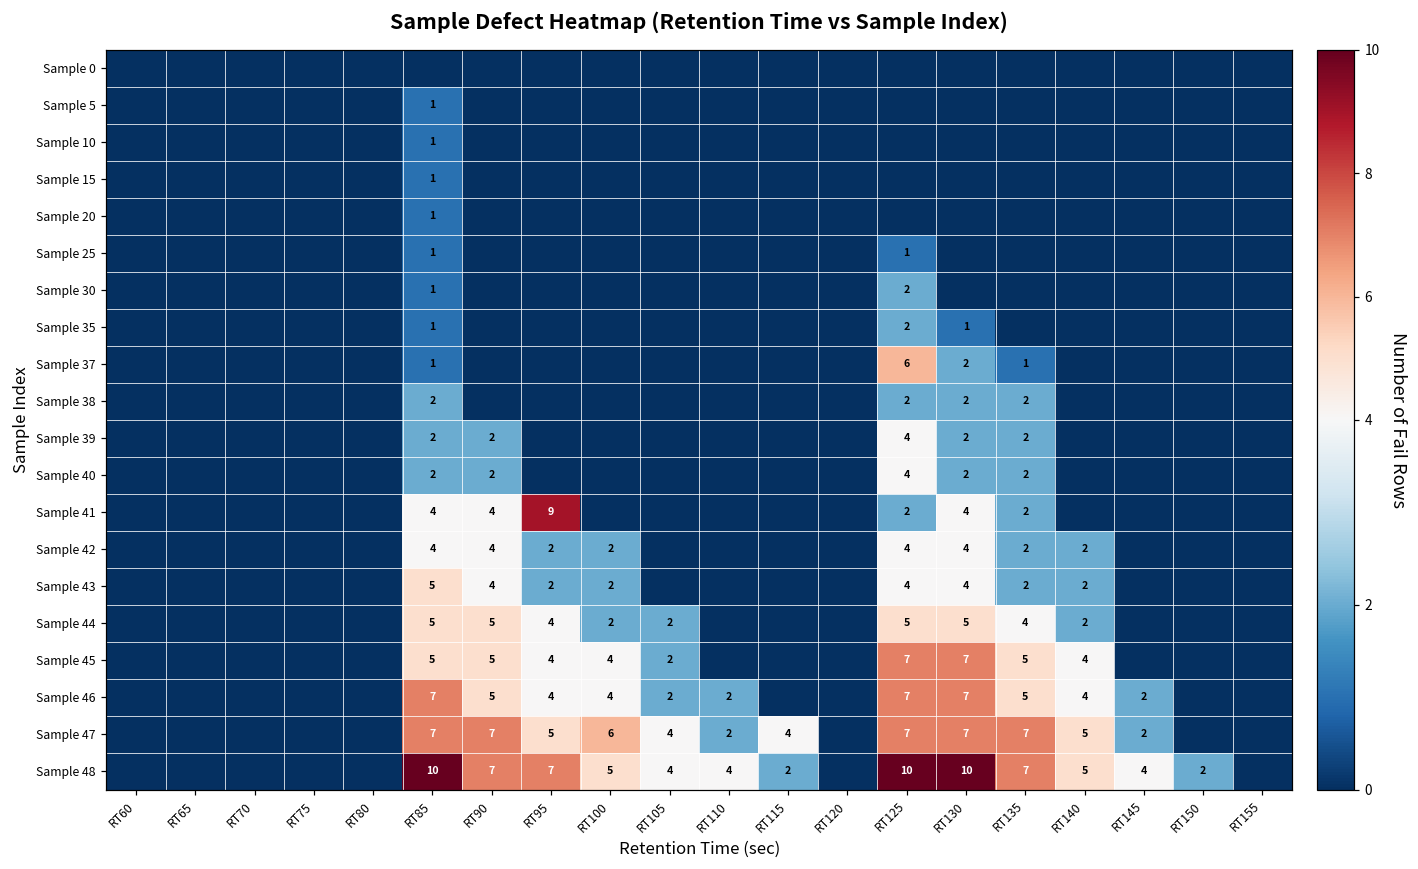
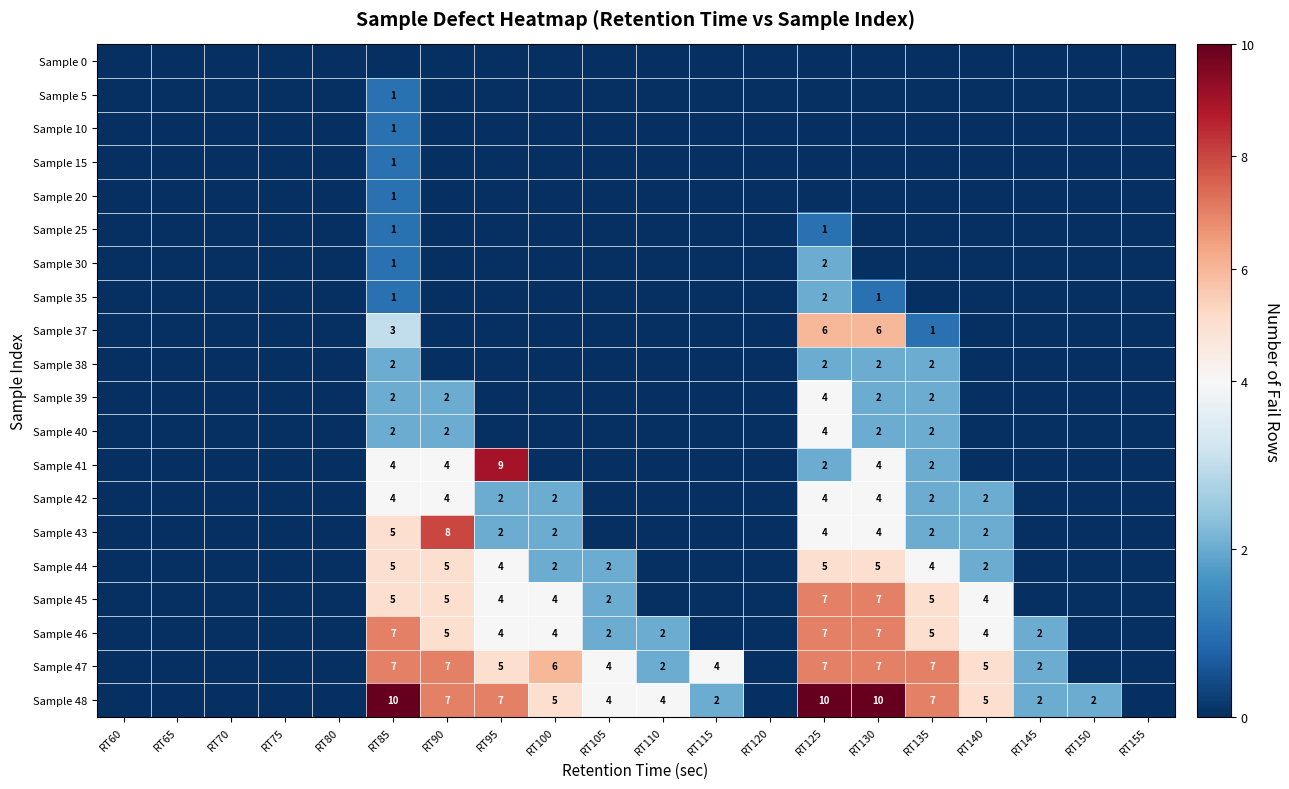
Sample 37, RT85: 1 -> 3
Sample 37, RT130: 2 -> 6
Sample 43, RT90: 4 -> 8
Sample 48, RT145: 4 -> 2
